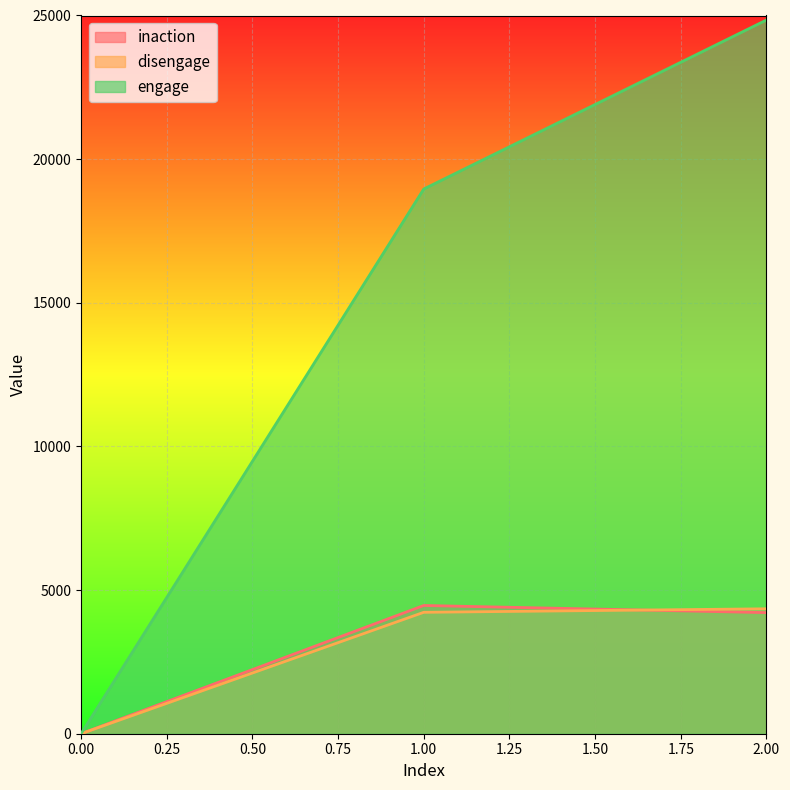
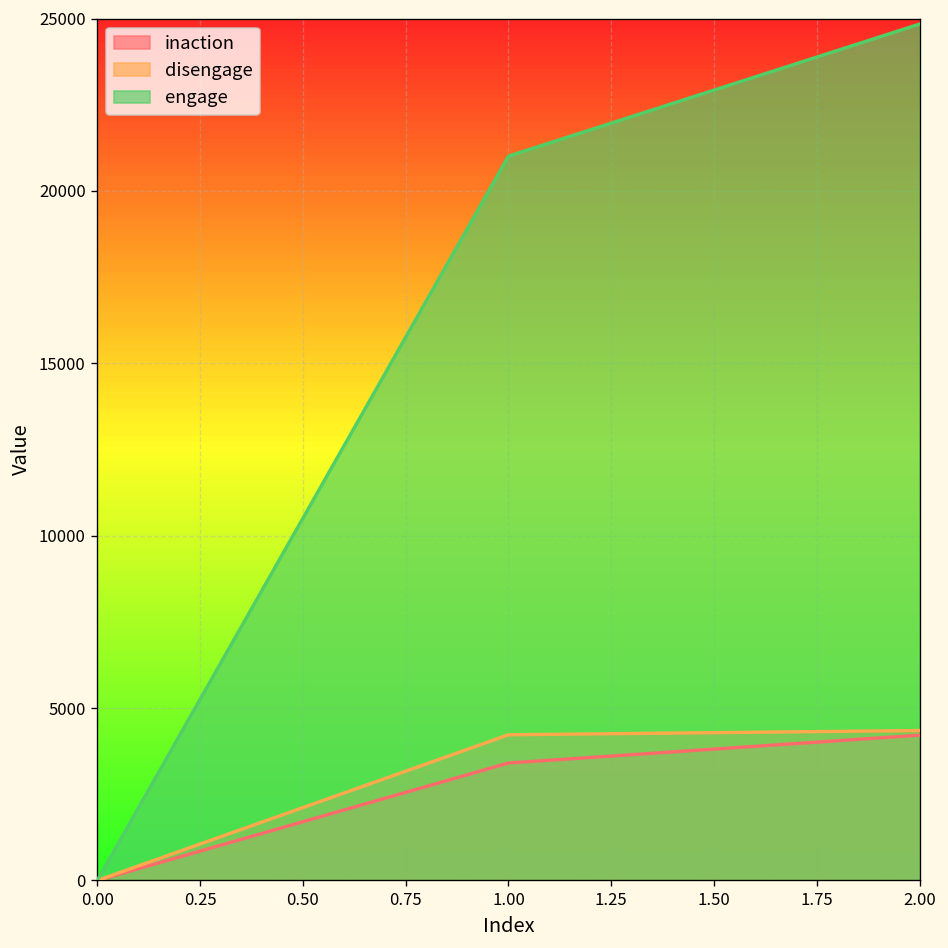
inaction, 1.00: 4500 -> 3400
engage, 1.00: 19000 -> 21000
